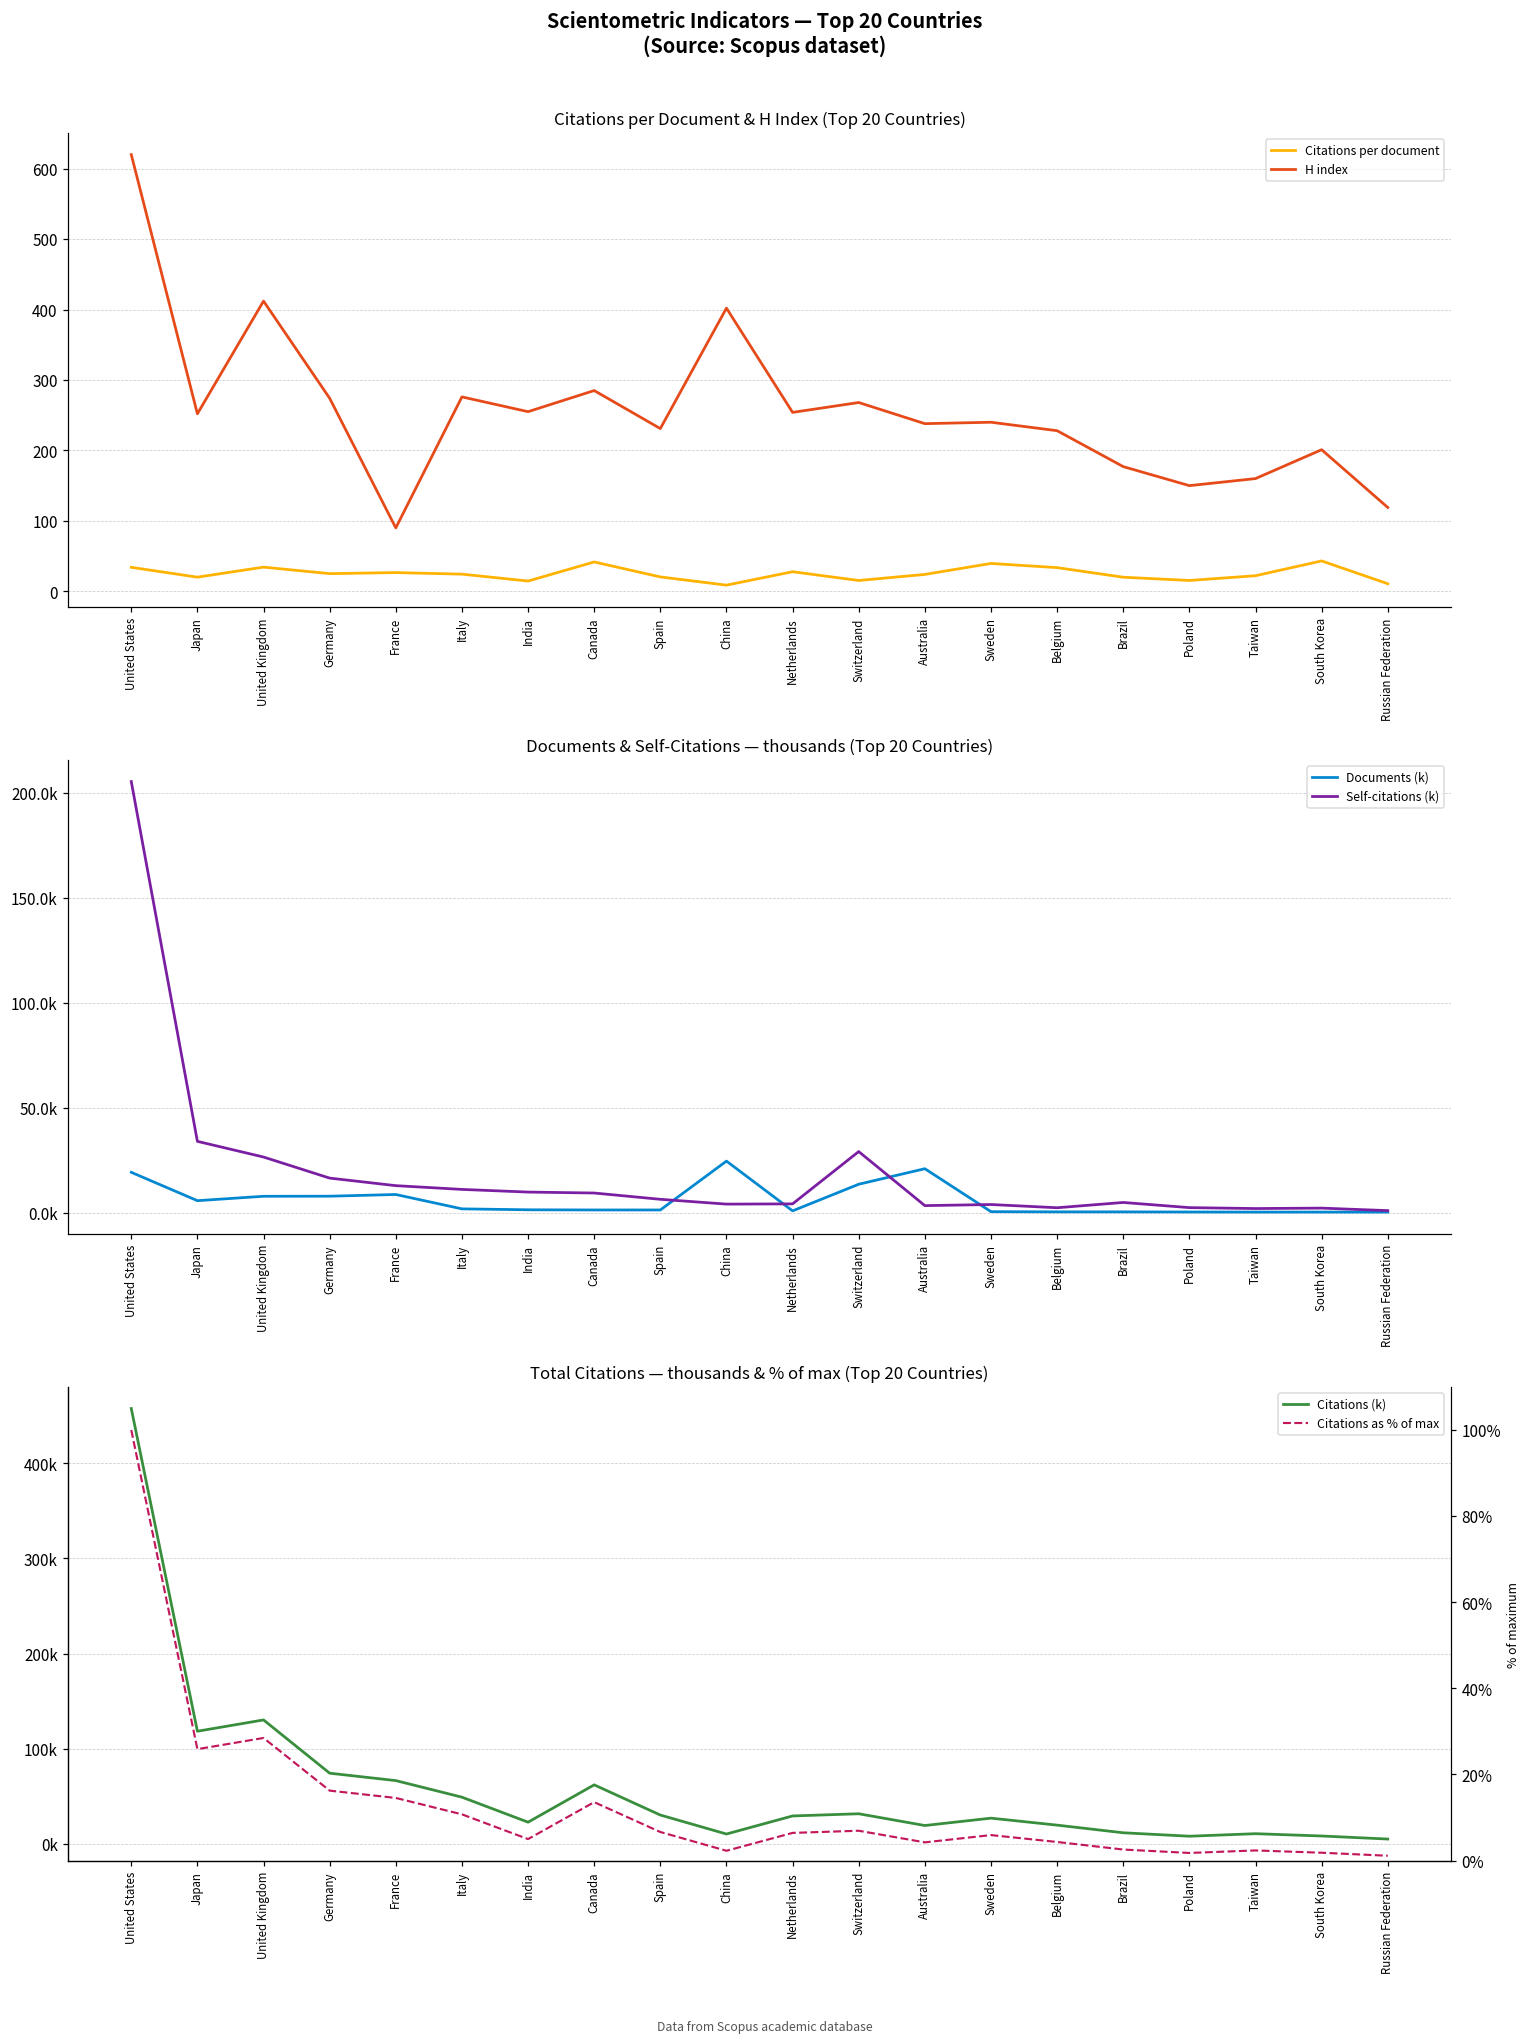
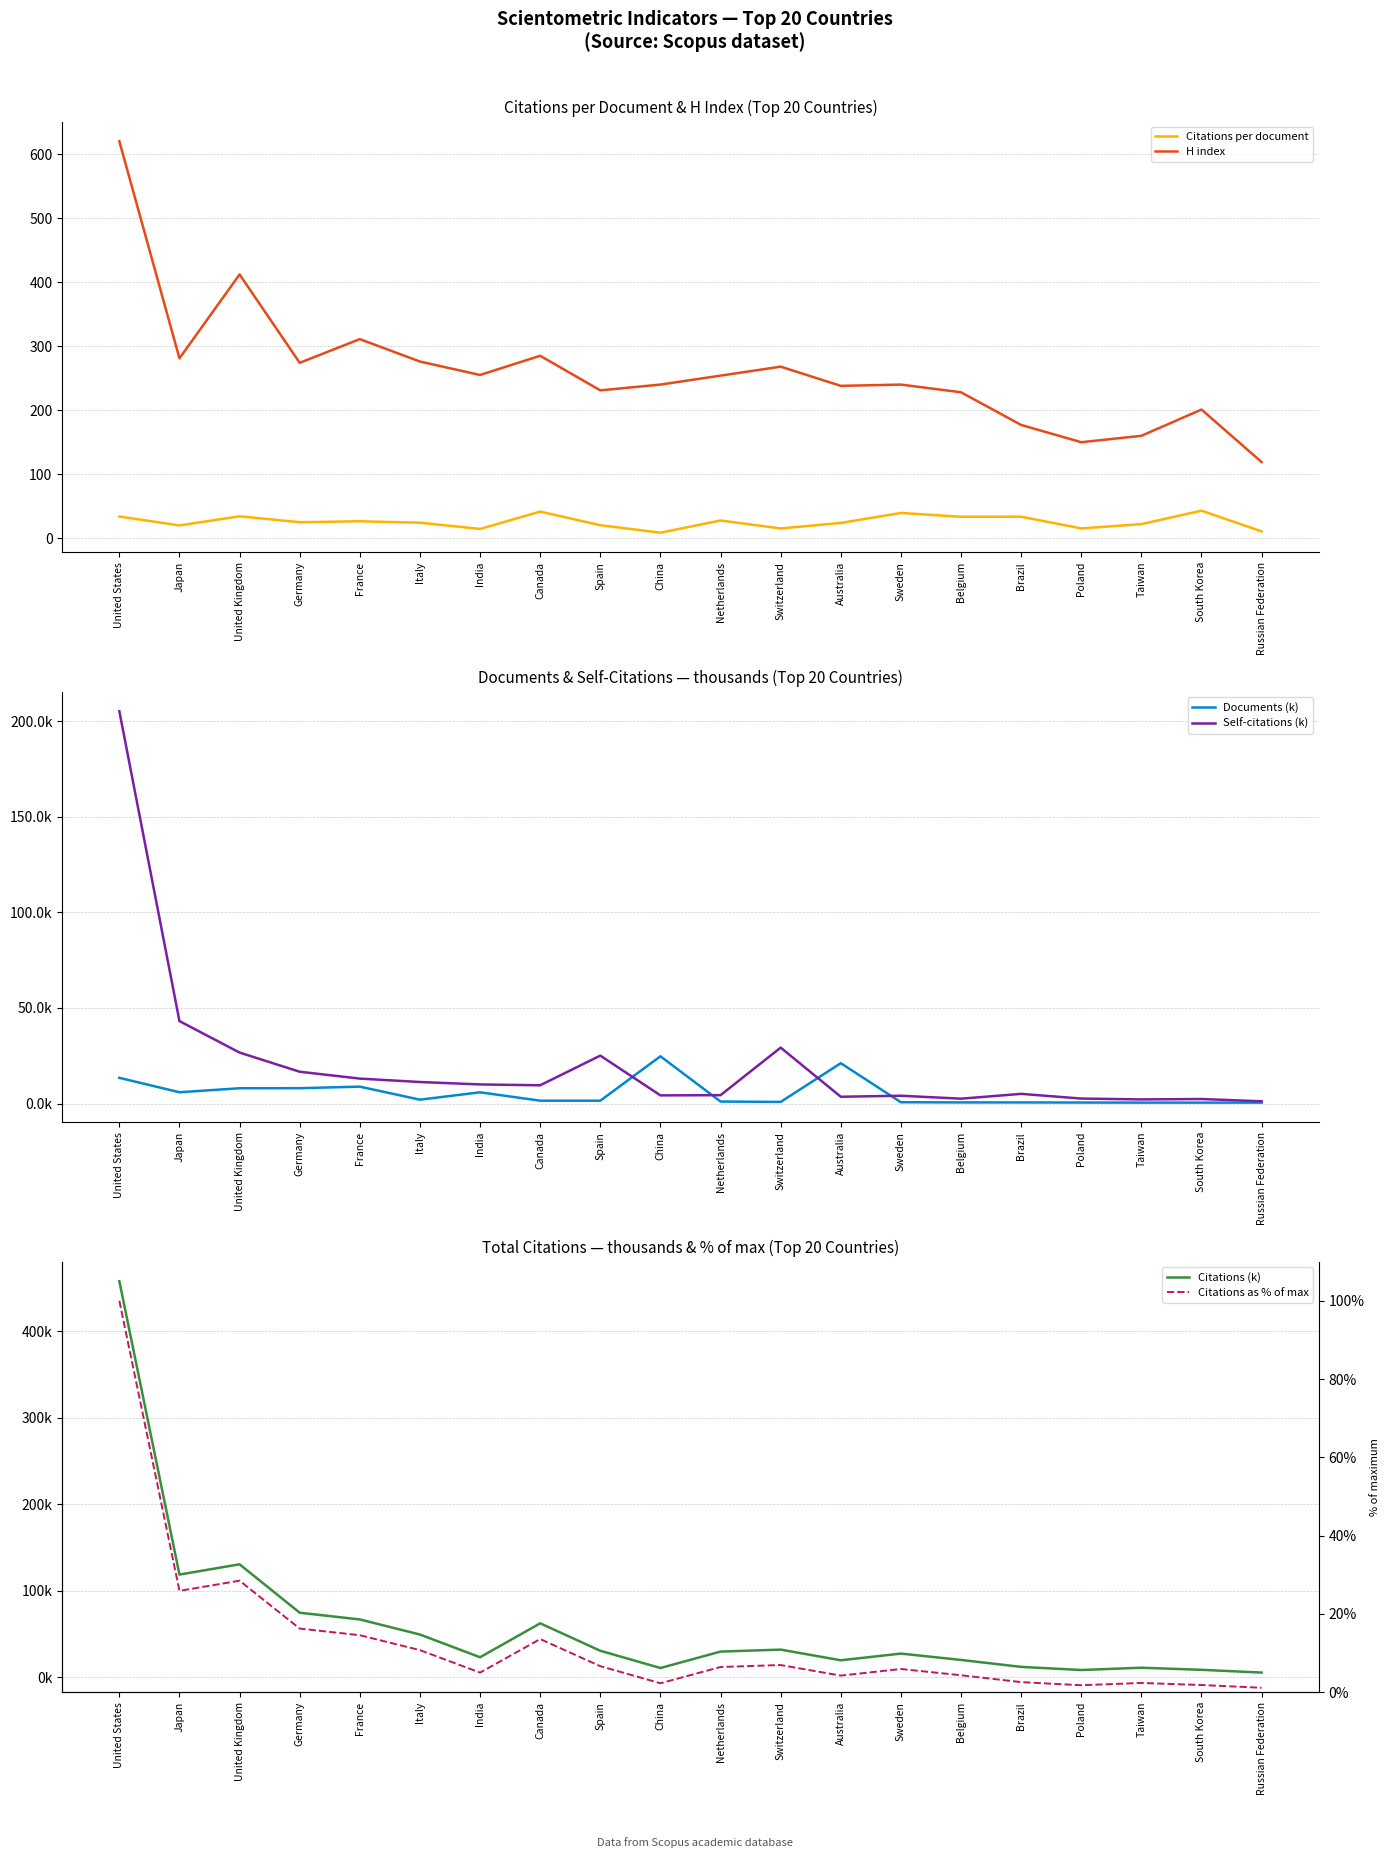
Citations per Document & H Index (Top 20 Countries), H index, Japan: 250 -> 280
Citations per Document & H Index (Top 20 Countries), H index, France: 90 -> 310
Citations per Document & H Index (Top 20 Countries), H index, China: 400 -> 240
Citations per Document & H Index (Top 20 Countries), Citations per document, Brazil: 20 -> 30
Documents & Self-Citations — thousands (Top 20 Countries), Documents (k), United States: 19000 -> 13000
Documents & Self-Citations — thousands (Top 20 Countries), Self-citations (k), Japan: 34000 -> 43000
Documents & Self-Citations — thousands (Top 20 Countries), Documents (k), India: 2000 -> 6000
Documents & Self-Citations — thousands (Top 20 Countries), Self-citations (k), Spain: 7000 -> 25000
Documents & Self-Citations — thousands (Top 20 Countries), Documents (k), Switzerland: 14000 -> 1000
